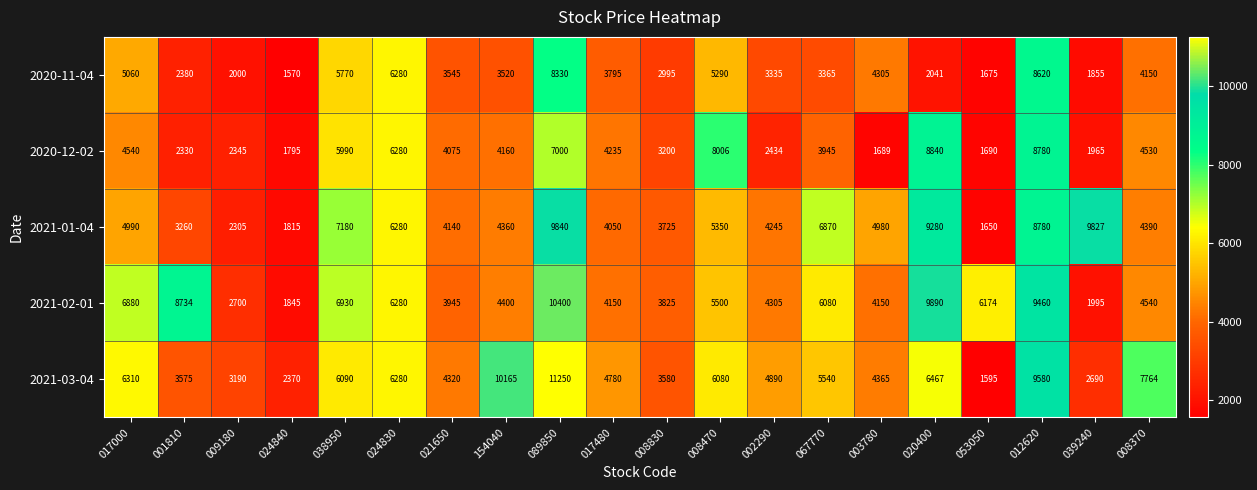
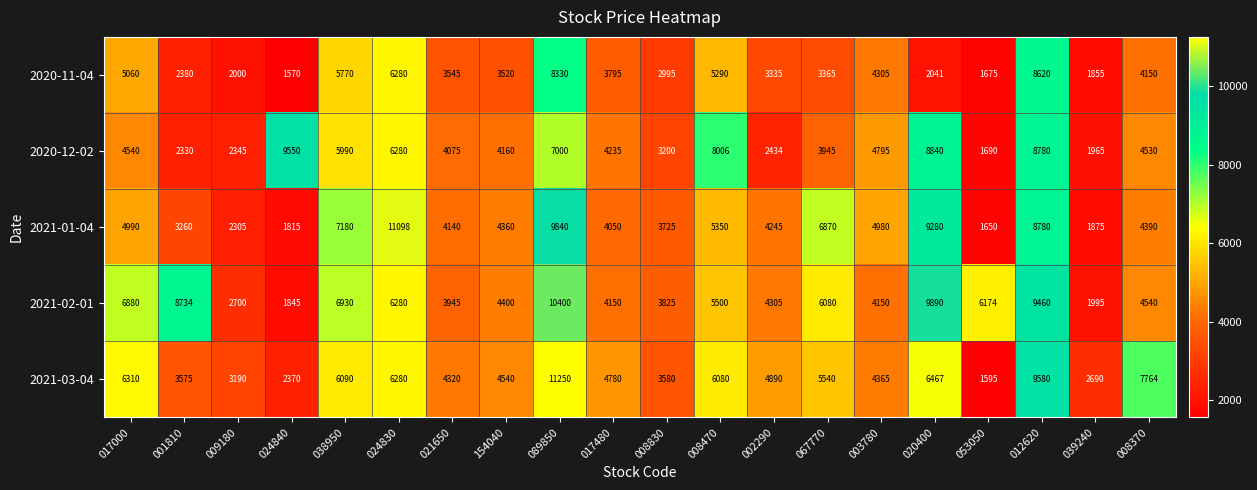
2020-12-02, 024840: 1795 -> 9550
2020-12-02, 003780: 1689 -> 4795
2021-01-04, 024830: 6280 -> 11098
2021-01-04, 039240: 9827 -> 1875
2021-03-04, 154040: 10165 -> 4540
